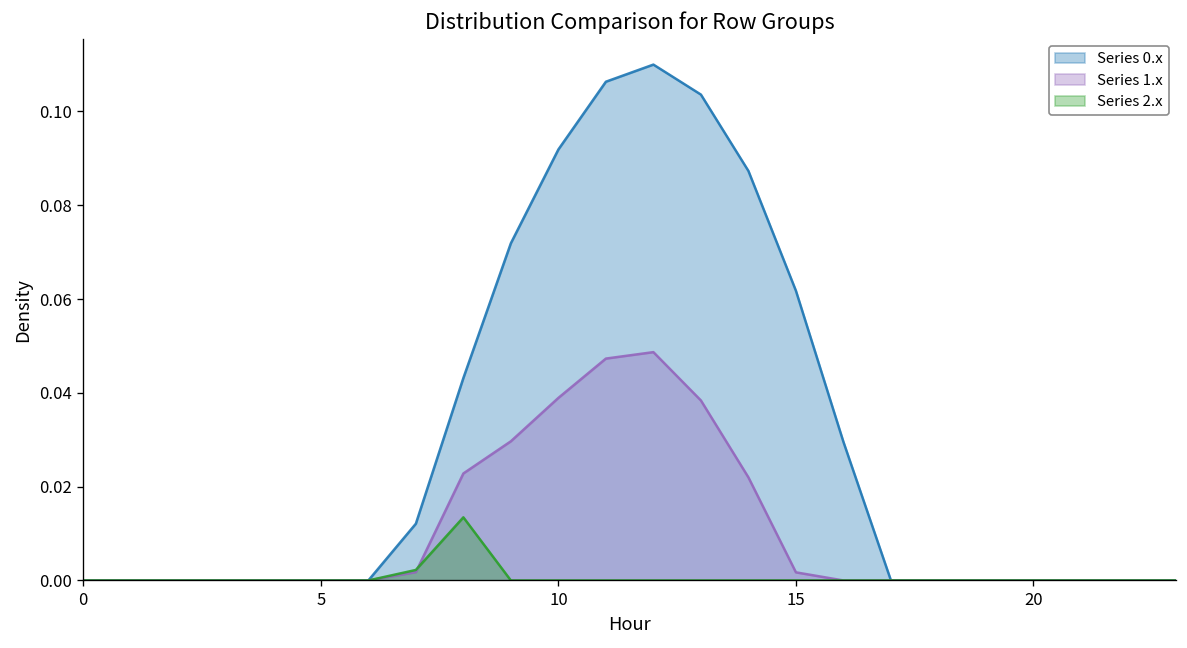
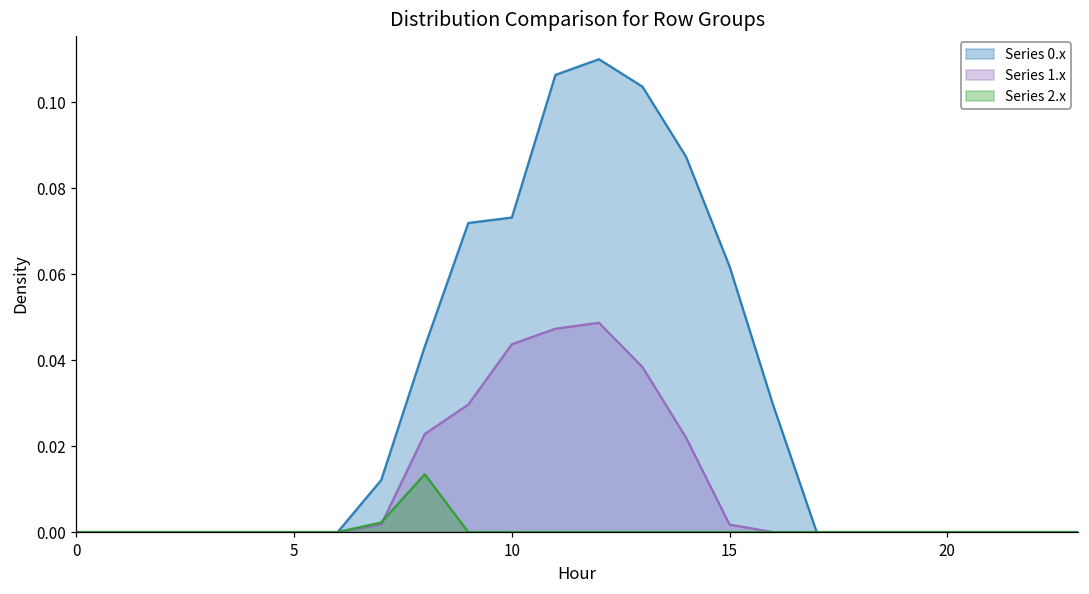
Series 0.x, 10: 0.092 -> 0.073
Series 1.x, 10: 0.039 -> 0.044
